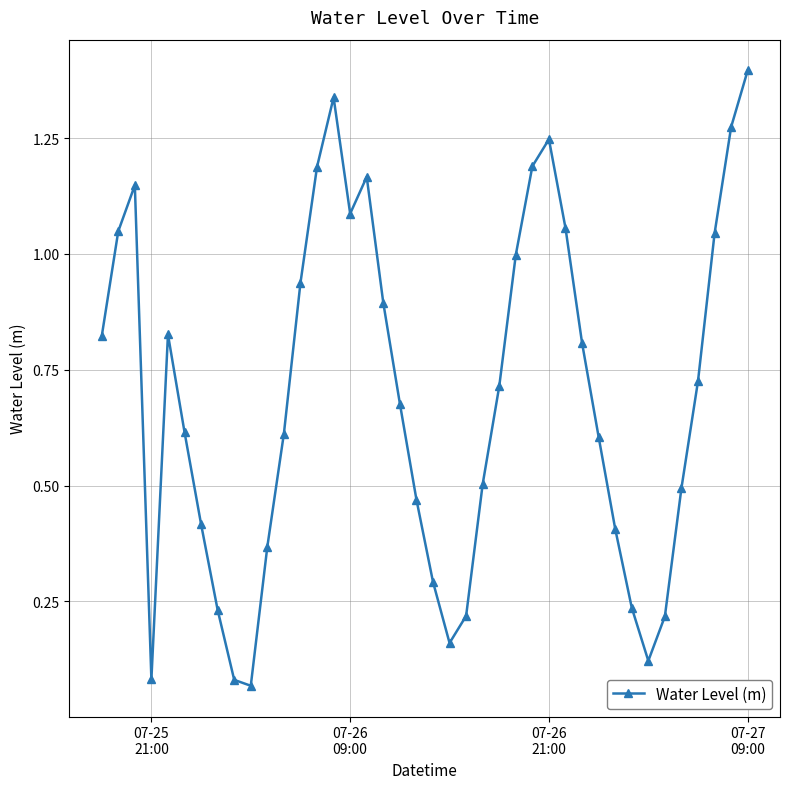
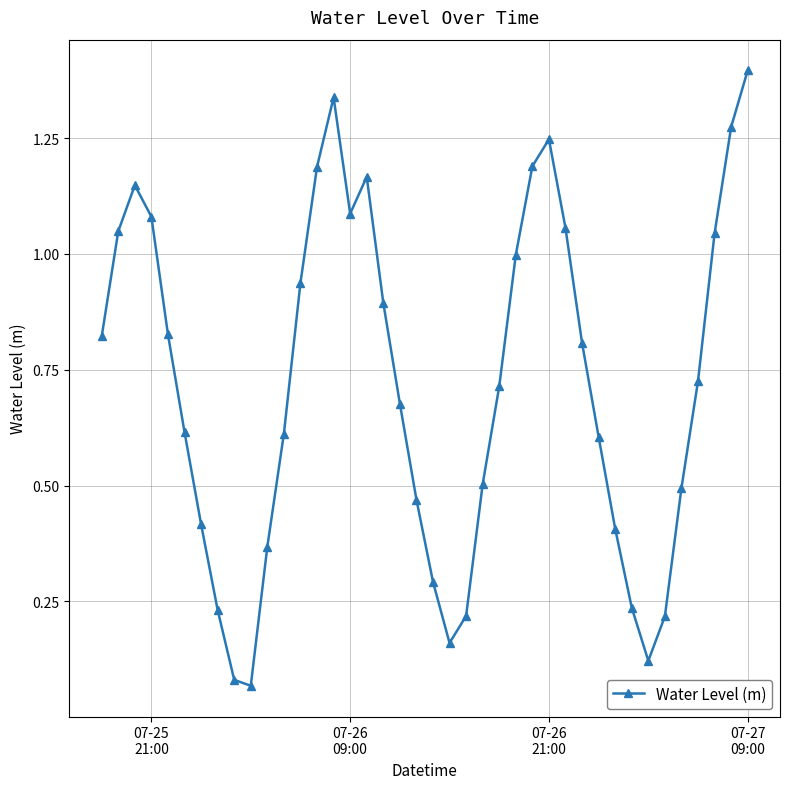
07-25 21:00: 0.08 -> 1.08
